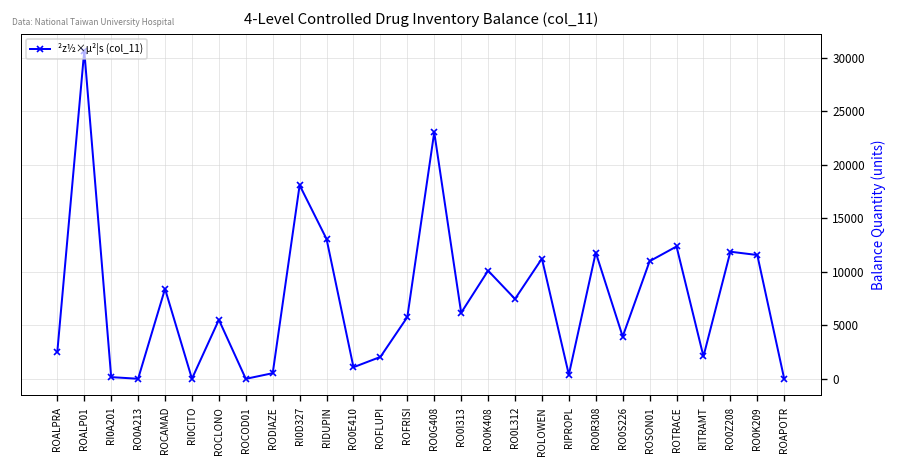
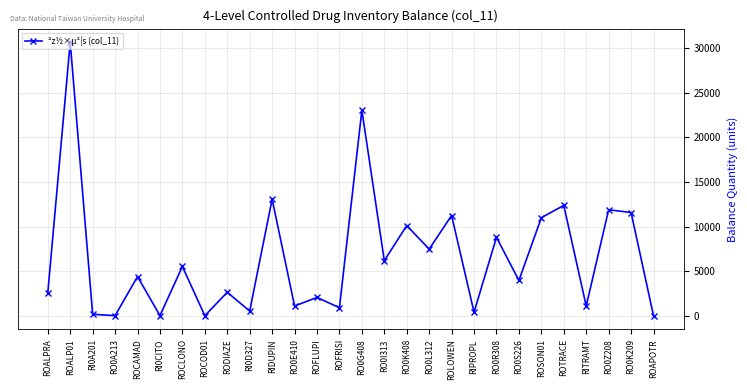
ROCAMAD: 8000 -> 4000
RODIAZE: 1000 -> 3000
RI0D327: 18000 -> 1000
ROFRISI: 6000 -> 1000
RO0R308: 12000 -> 9000
RITRAMT: 2000 -> 1000
